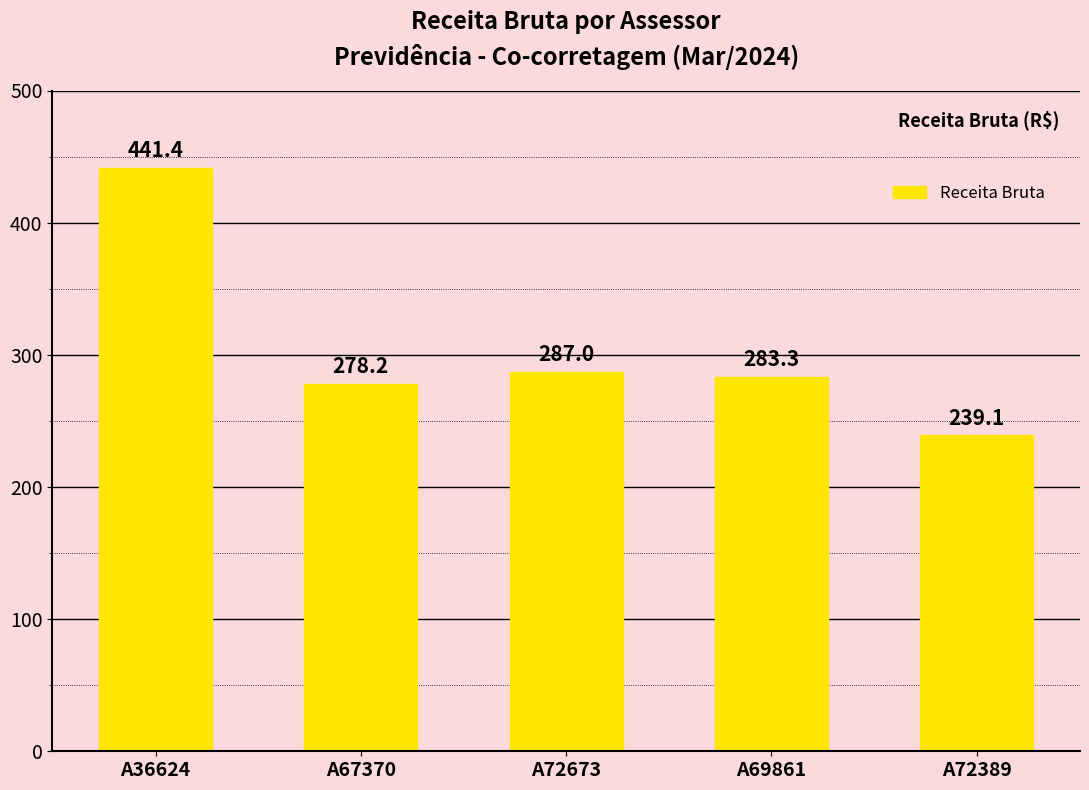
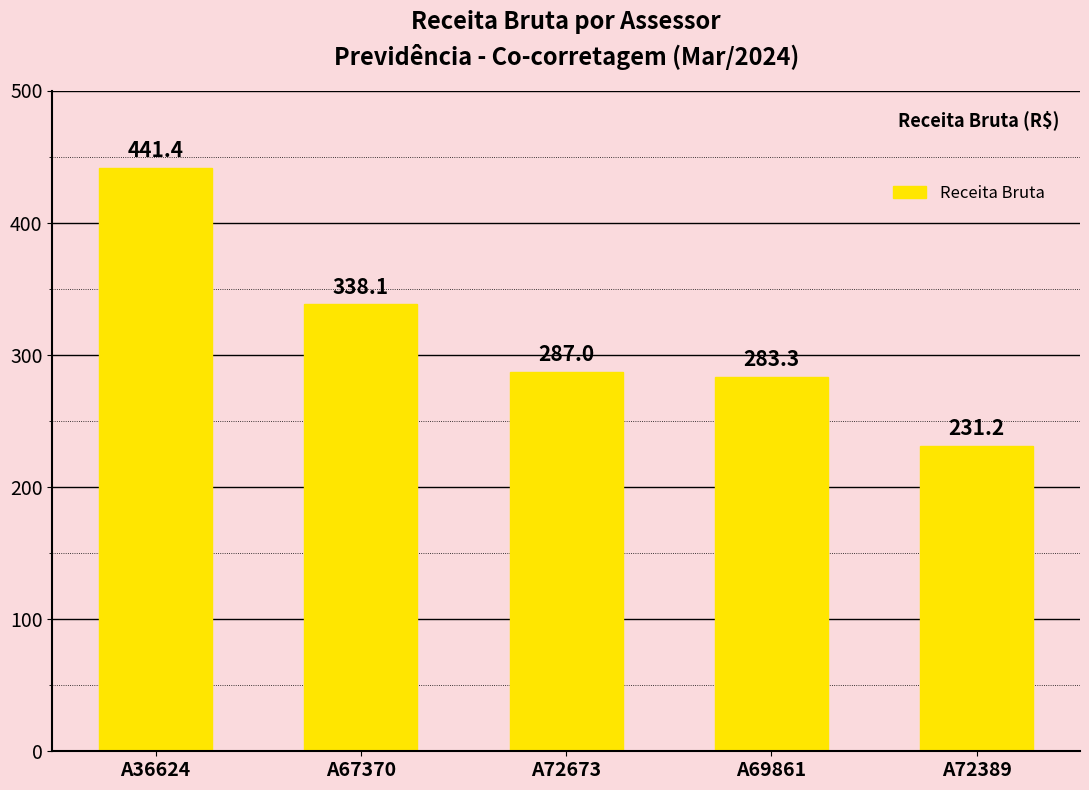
A67370: 278.2 -> 338.1
A72389: 239.1 -> 231.2
